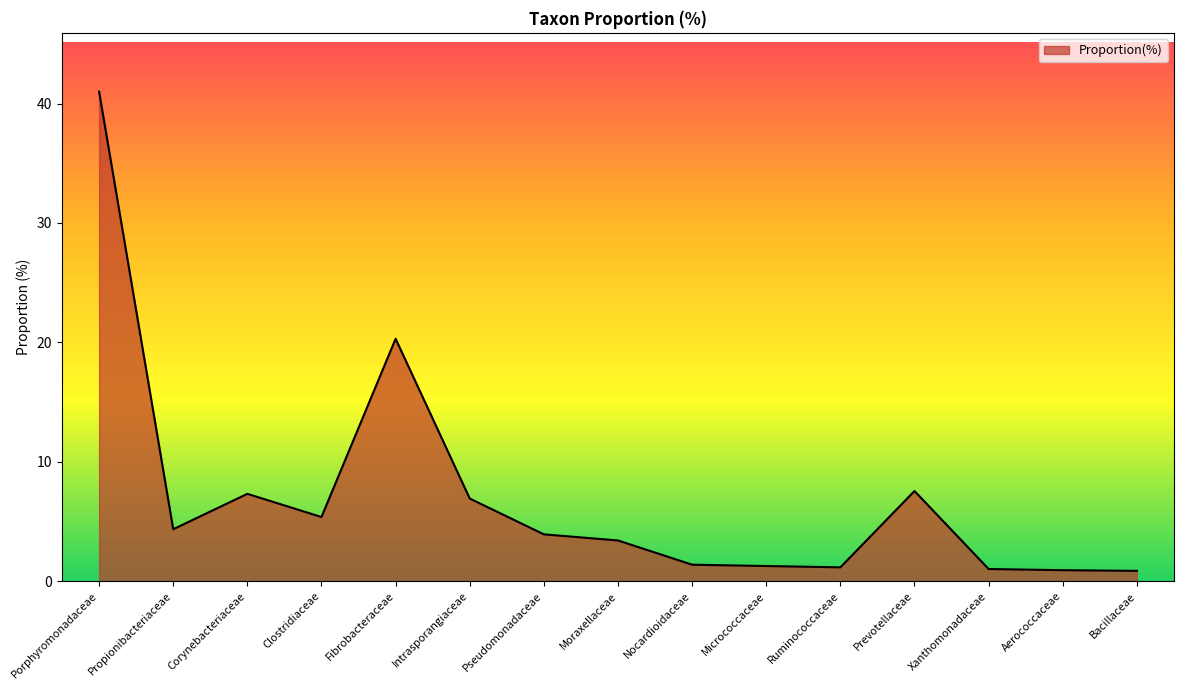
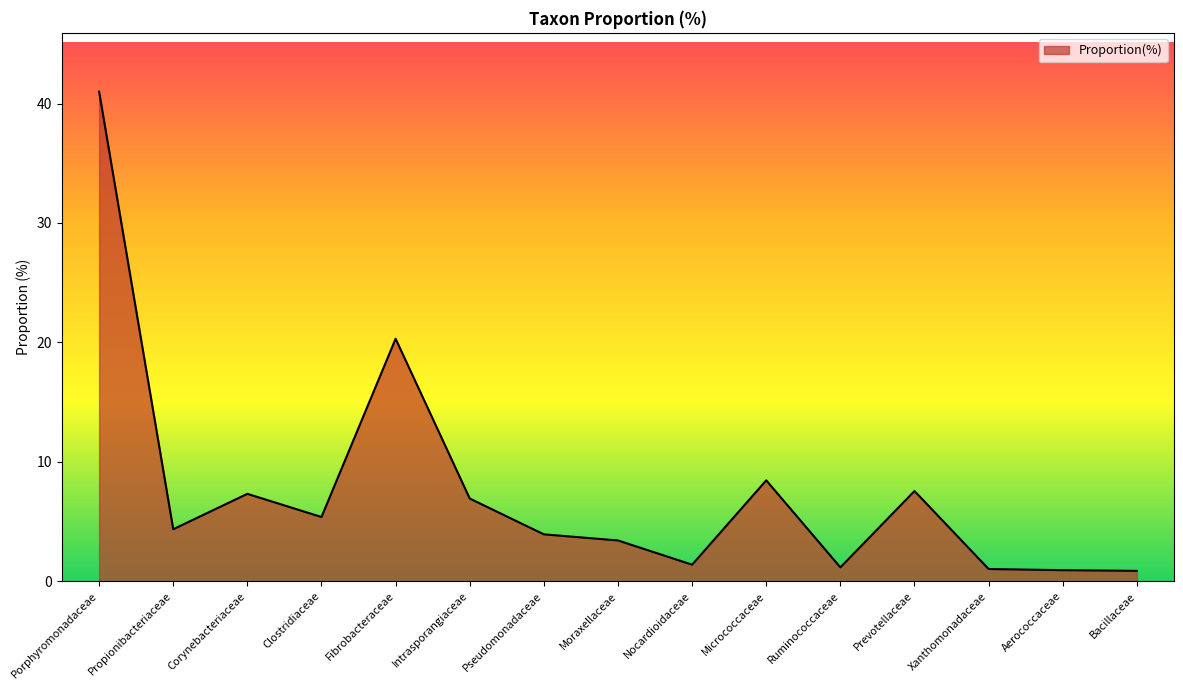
Micrococcaceae: 1.3 -> 8.4
